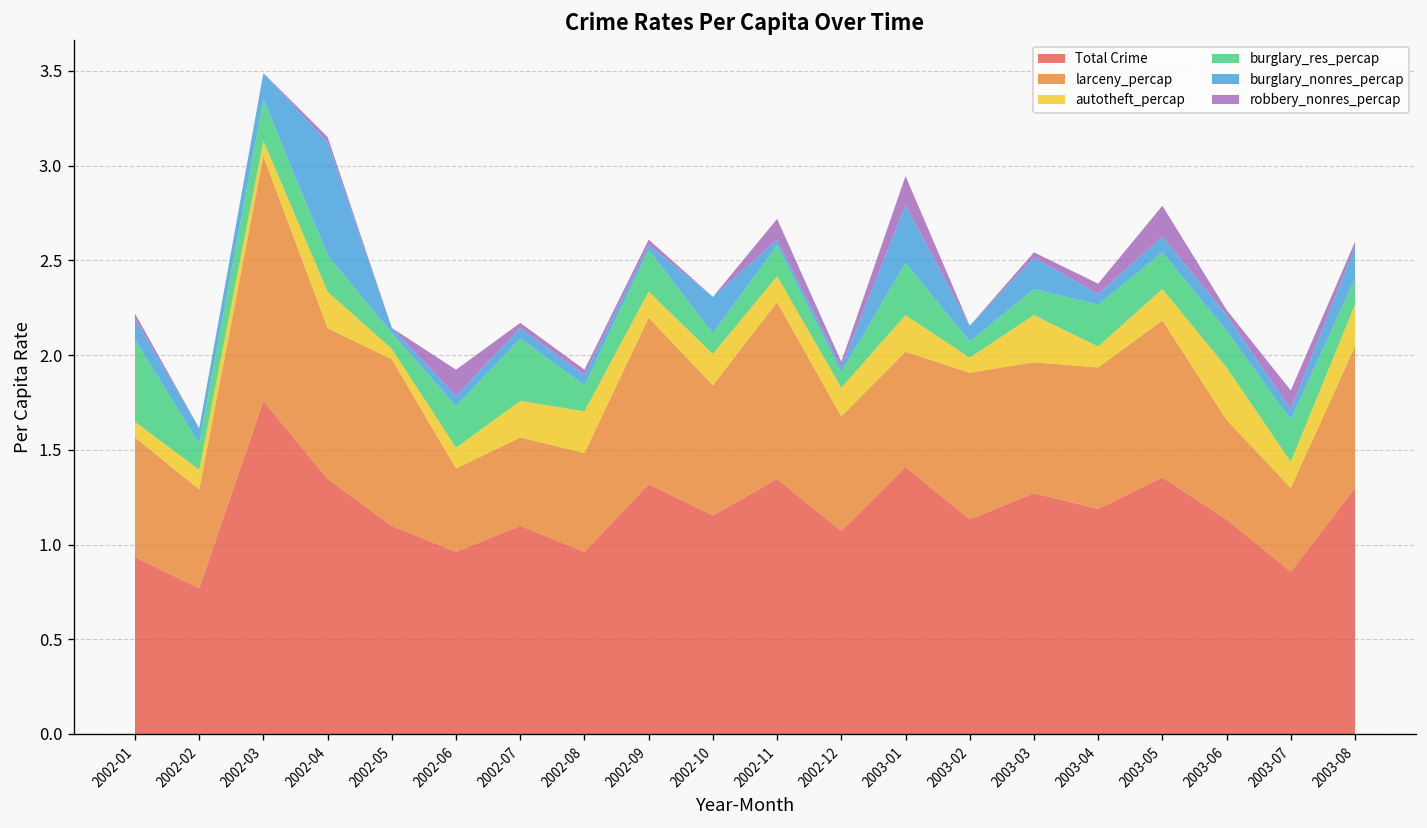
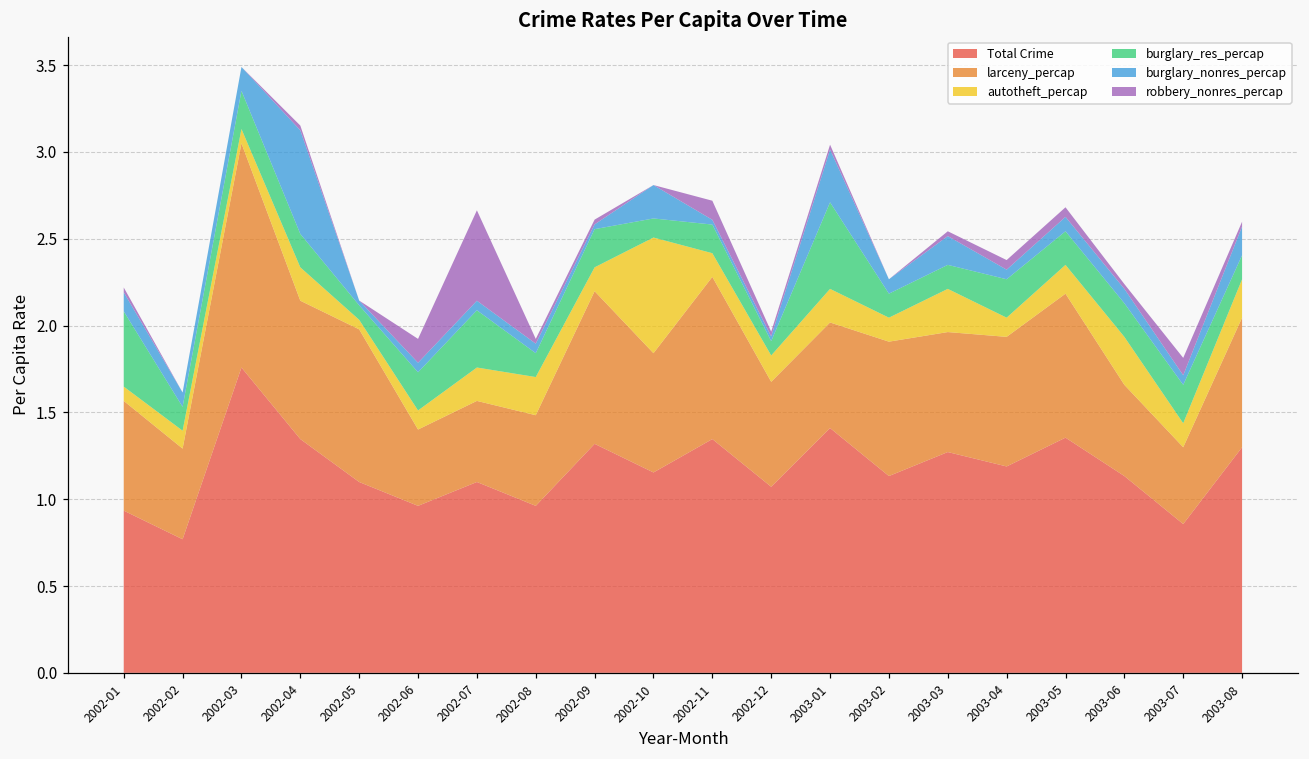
robbery_nonres_percap, 2002-07: 0.03 -> 0.52
autotheft_percap, 2002-10: 0.16 -> 0.67
burglary_res_percap, 2003-01: 0.28 -> 0.50
robbery_nonres_percap, 2003-01: 0.15 -> 0.03
autotheft_percap, 2003-02: 0.08 -> 0.14
burglary_res_percap, 2003-02: 0.08 -> 0.14
robbery_nonres_percap, 2003-05: 0.16 -> 0.06
